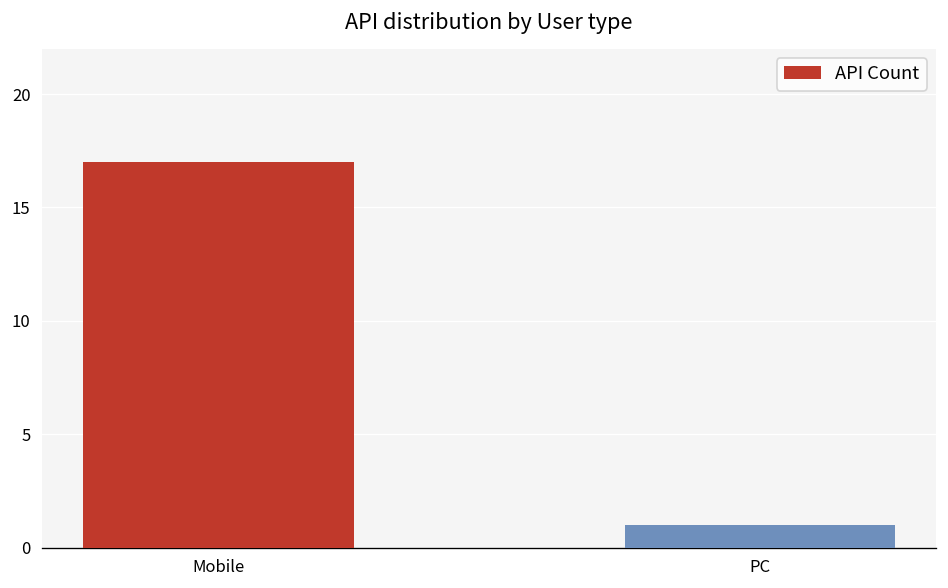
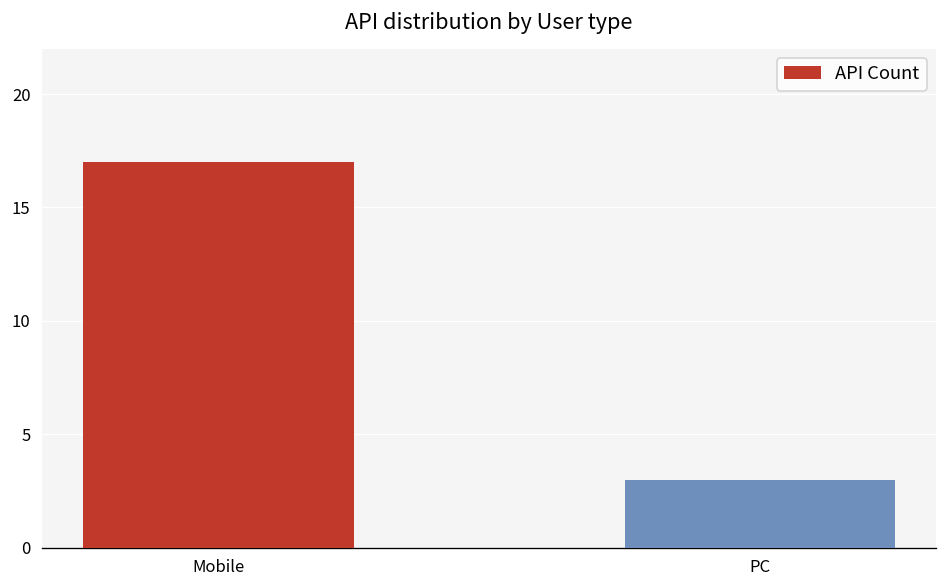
PC: 1 -> 3
